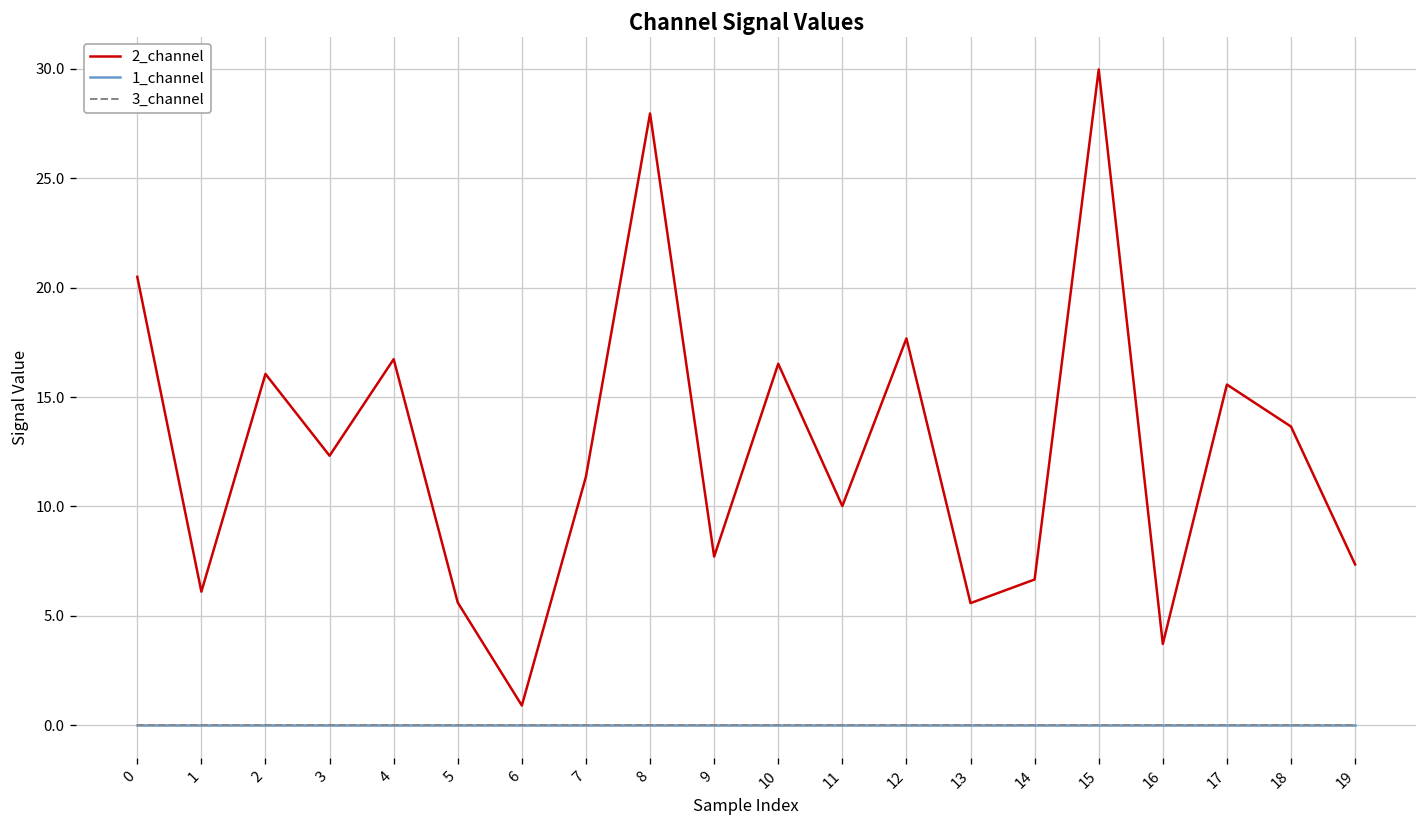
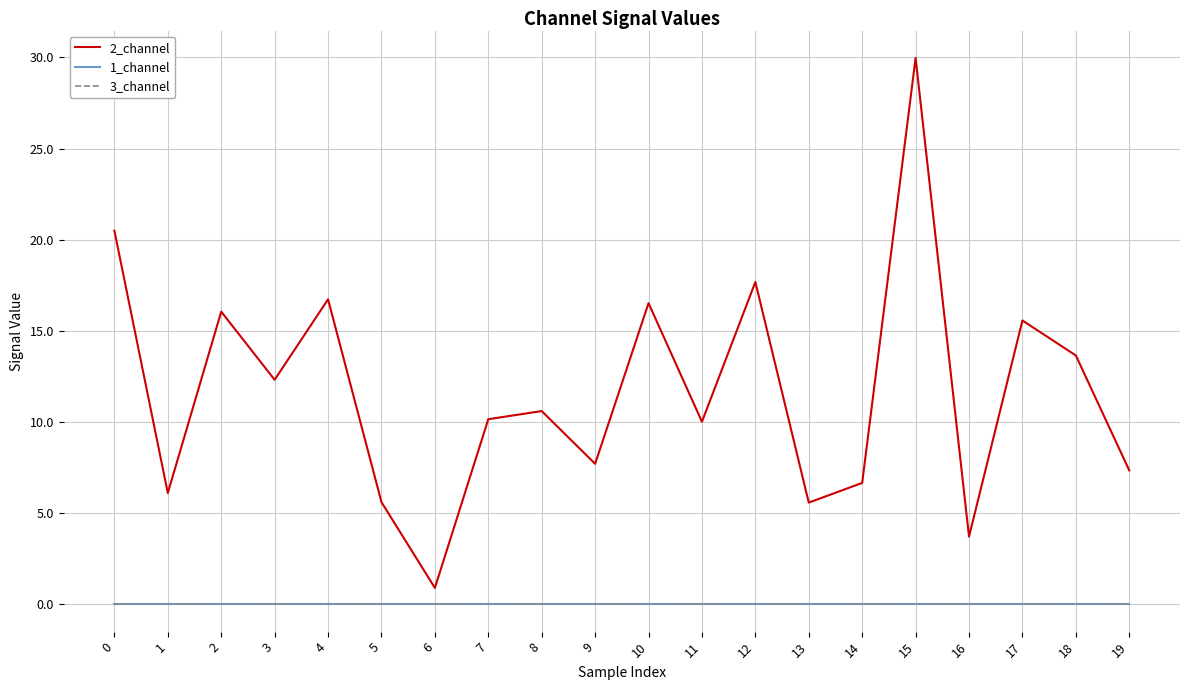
2_channel, 7: 11.4 -> 10.2
2_channel, 8: 28.0 -> 10.6
